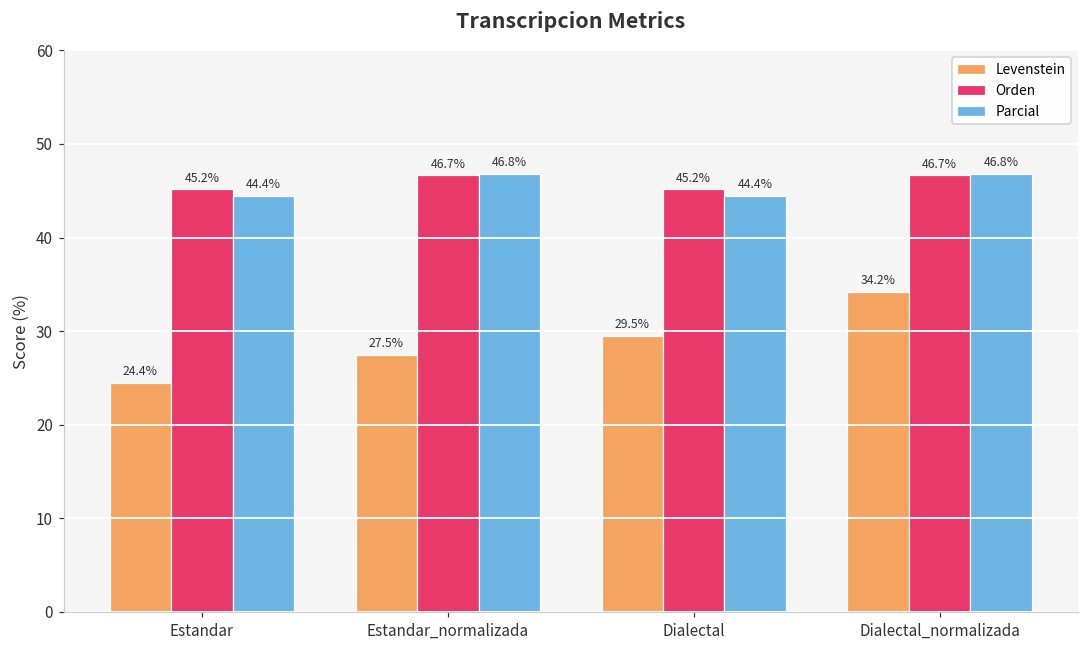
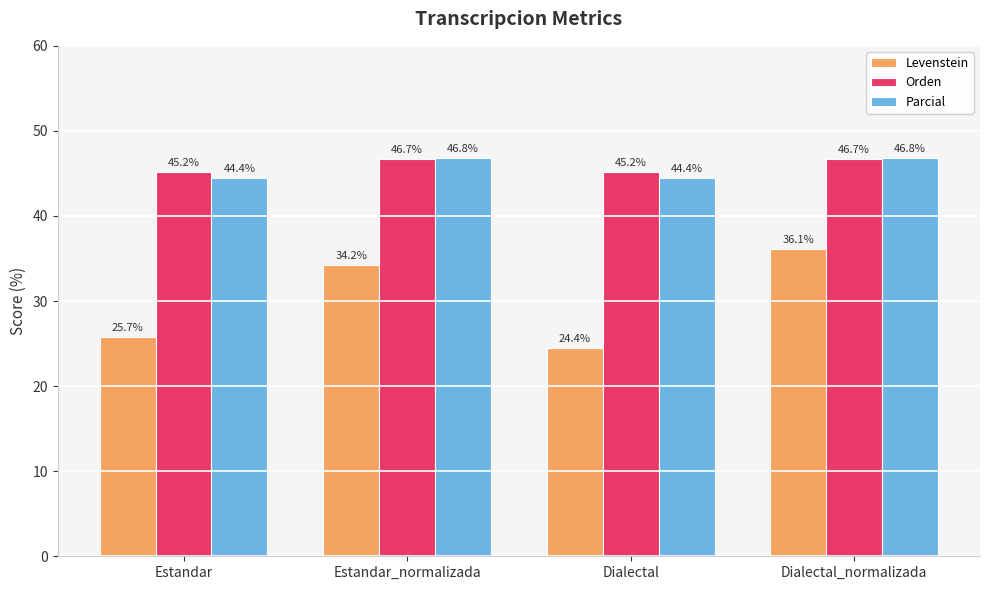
Levenstein, Estandar: 24.4% -> 25.7%
Levenstein, Estandar_normalizada: 27.5% -> 34.2%
Levenstein, Dialectal: 29.5% -> 24.4%
Levenstein, Dialectal_normalizada: 34.2% -> 36.1%
